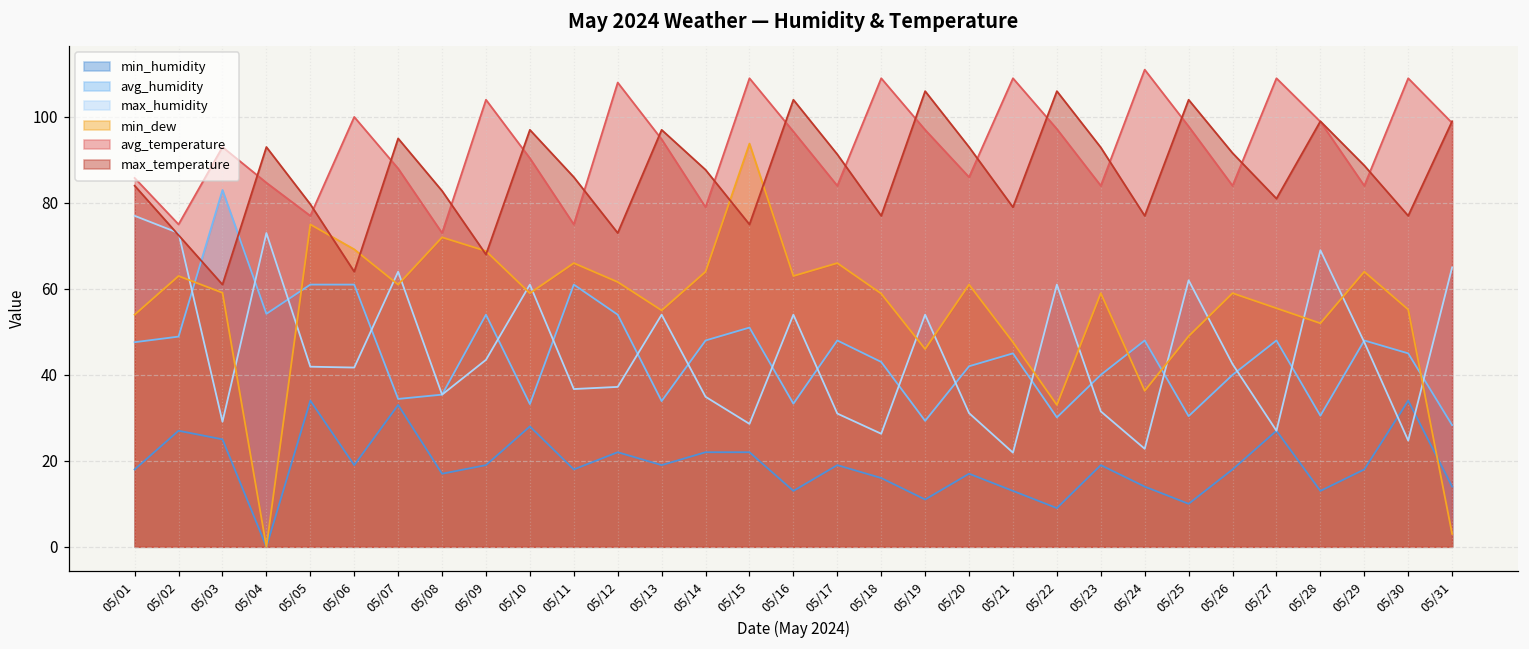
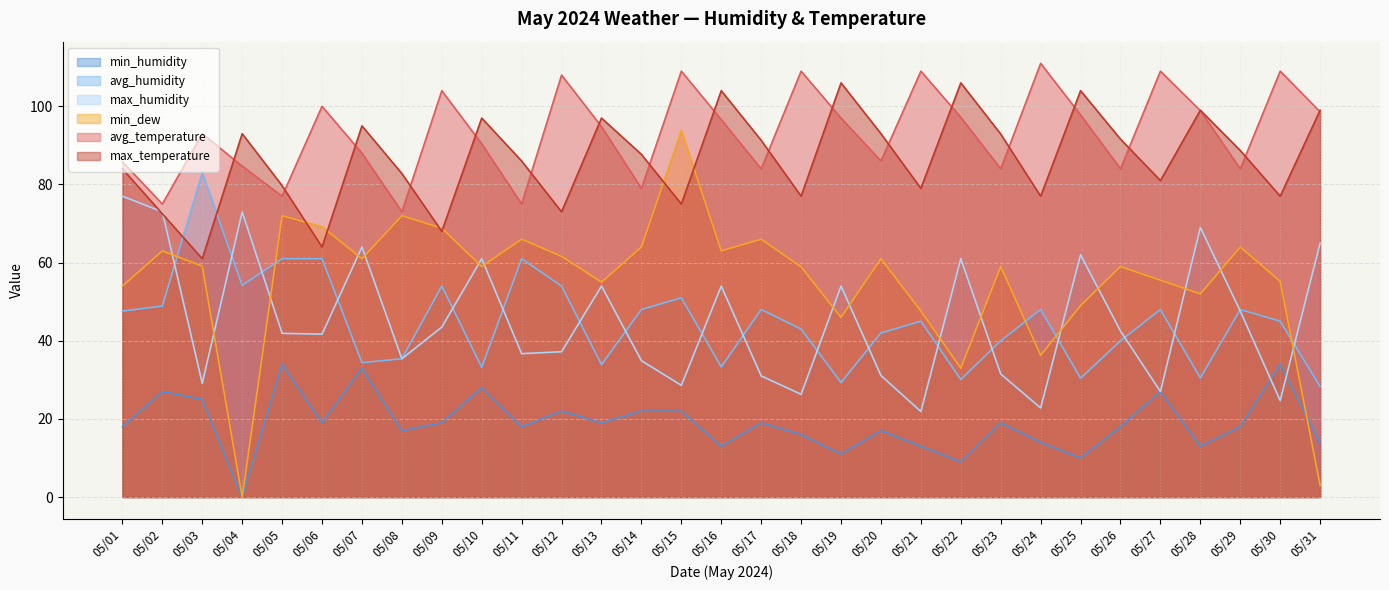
min_dew, 05/05: 75 -> 72
